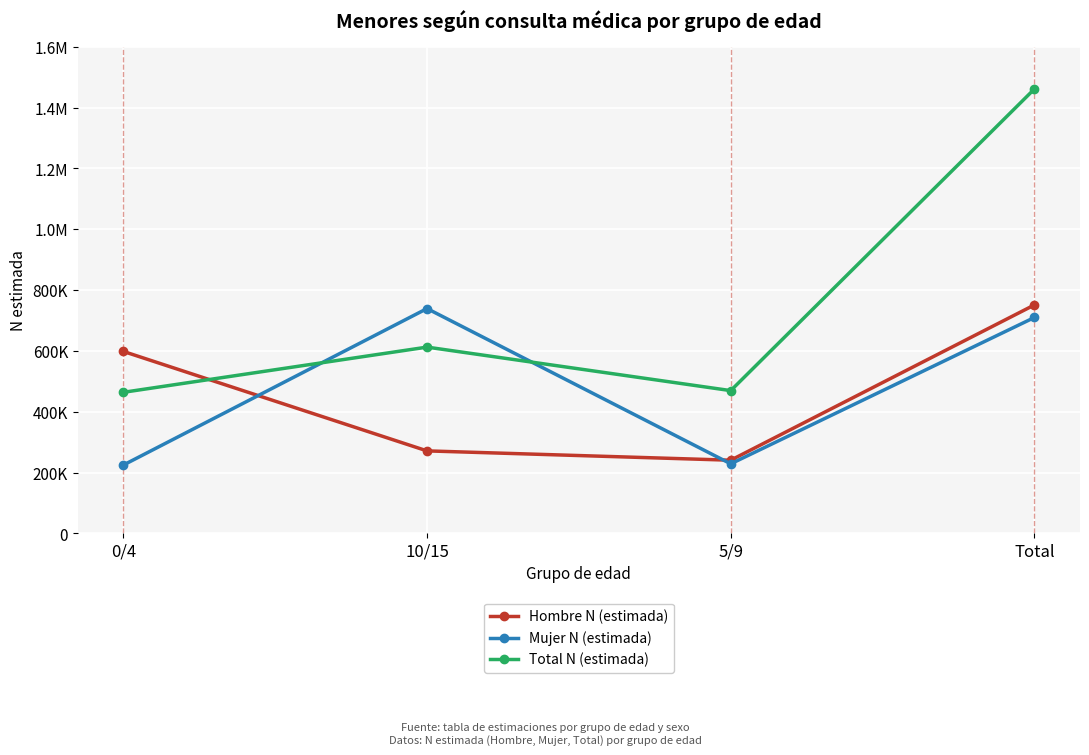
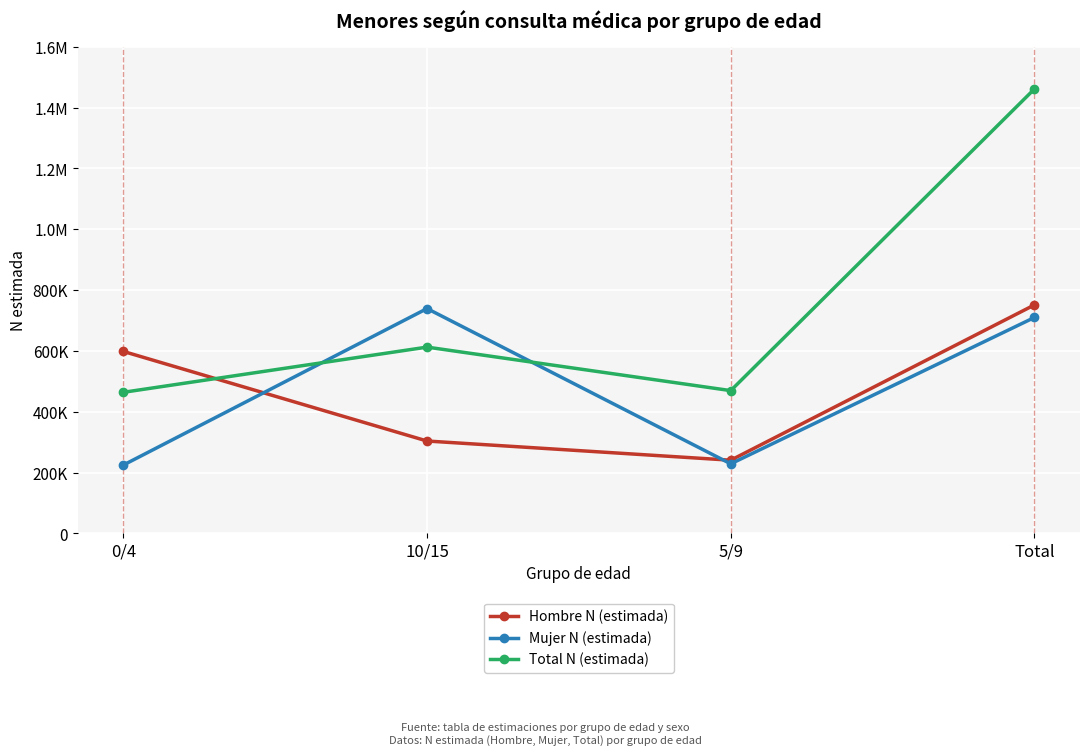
Hombre N (estimada), 10/15: 270000 -> 300000
